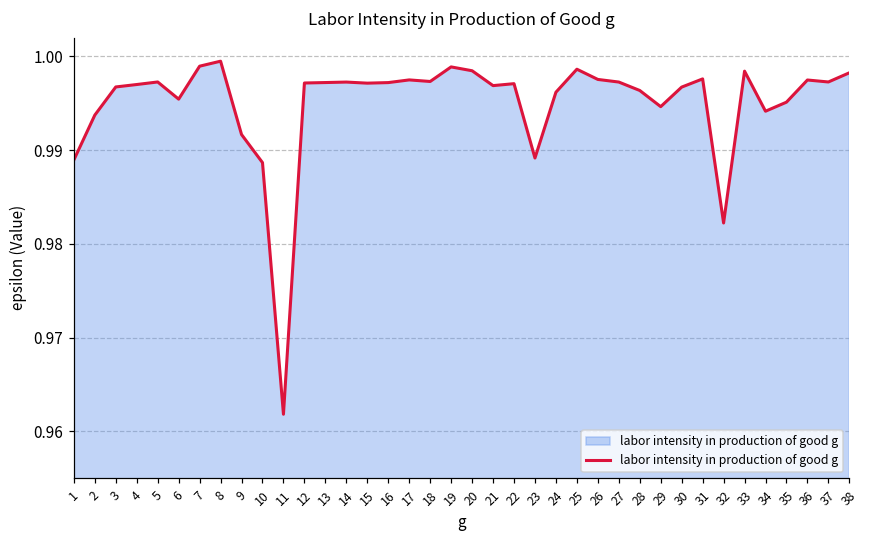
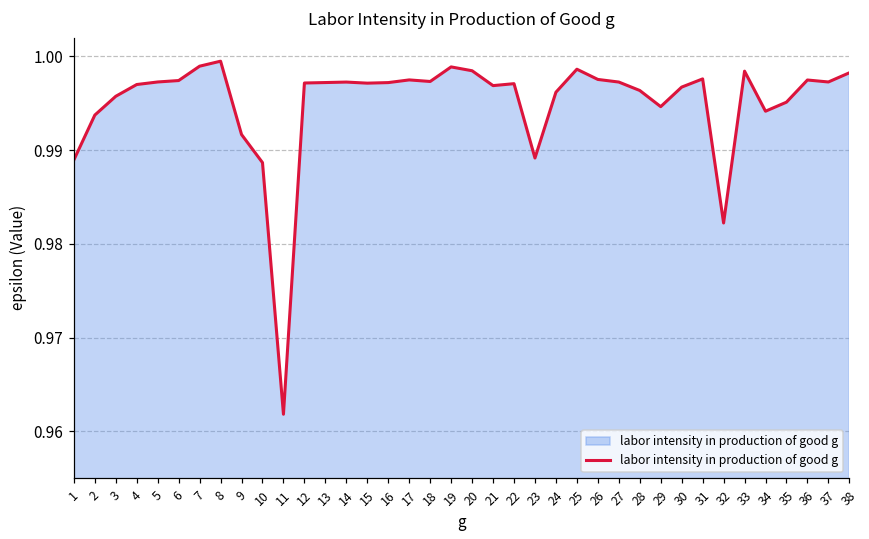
3: 0.997 -> 0.996
6: 0.995 -> 0.997
